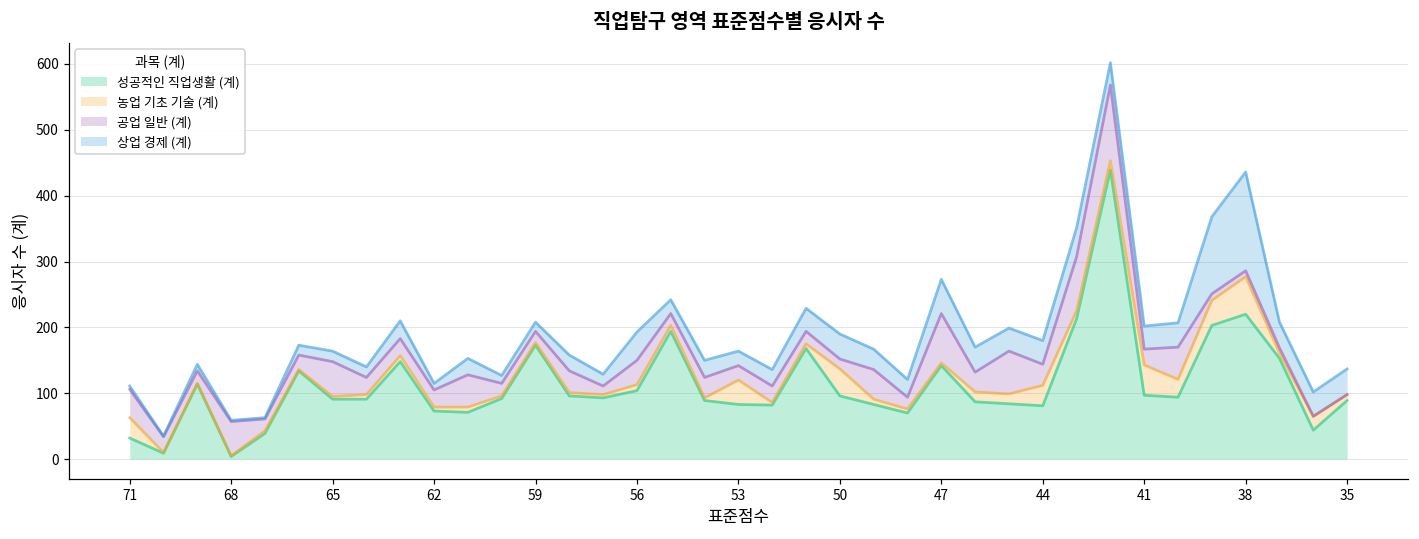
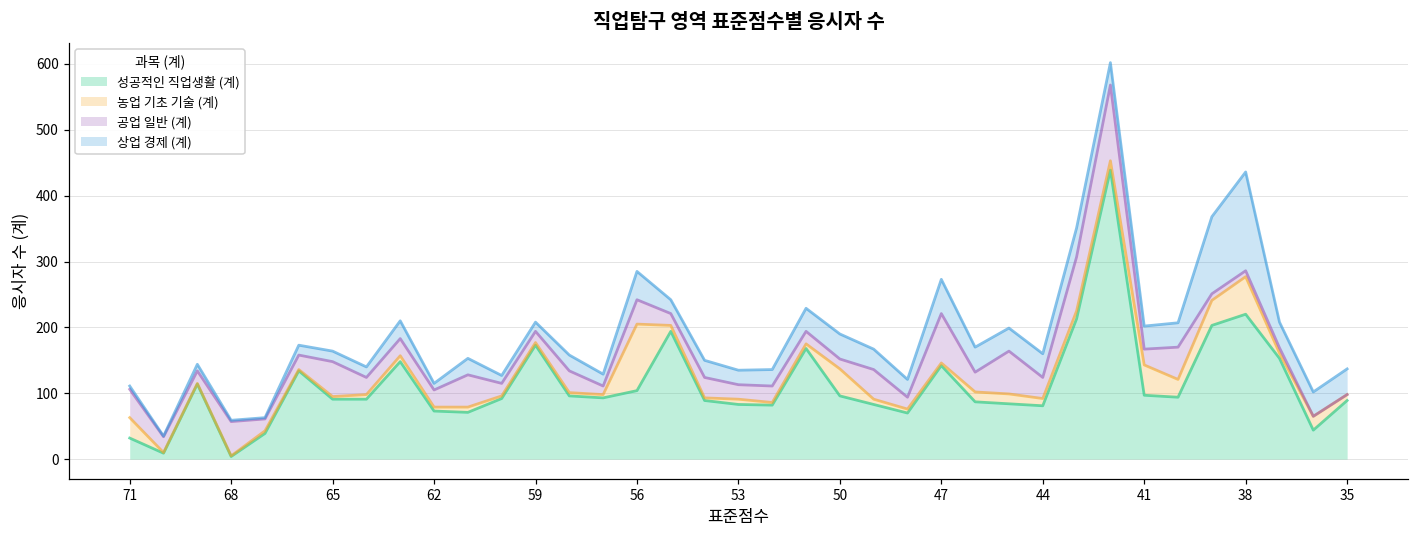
농업 기초 기술 (계), 56: 10 -> 100
농업 기초 기술 (계), 53: 40 -> 10
농업 기초 기술 (계), 44: 30 -> 10
